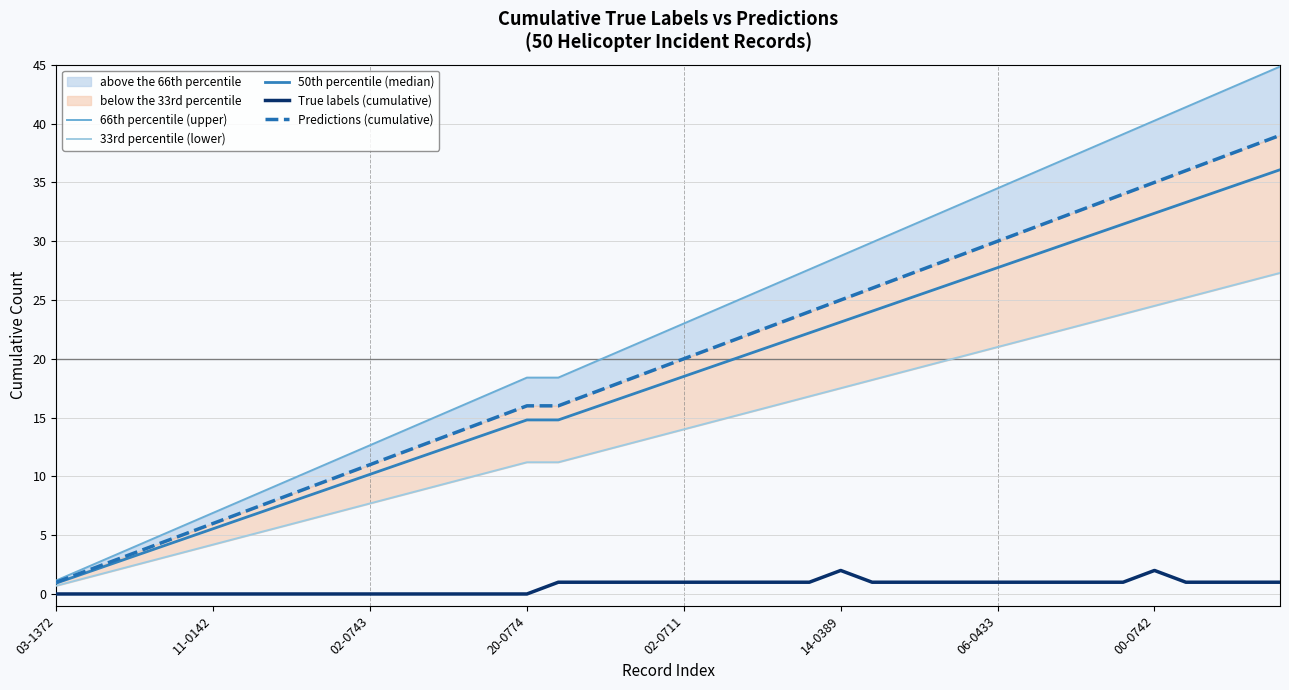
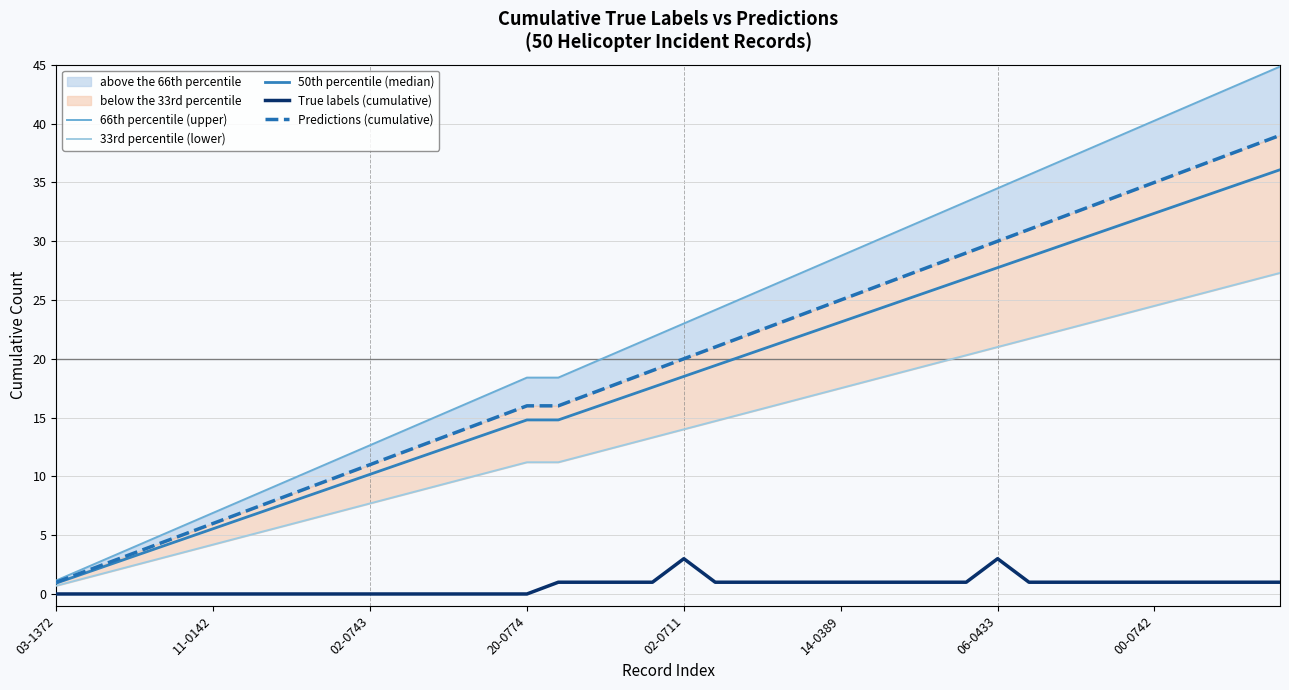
True labels (cumulative), 02-0711: 1 -> 3
True labels (cumulative), 14-0389: 2 -> 1
True labels (cumulative), 06-0433: 1 -> 3
True labels (cumulative), 00-0742: 2 -> 1
